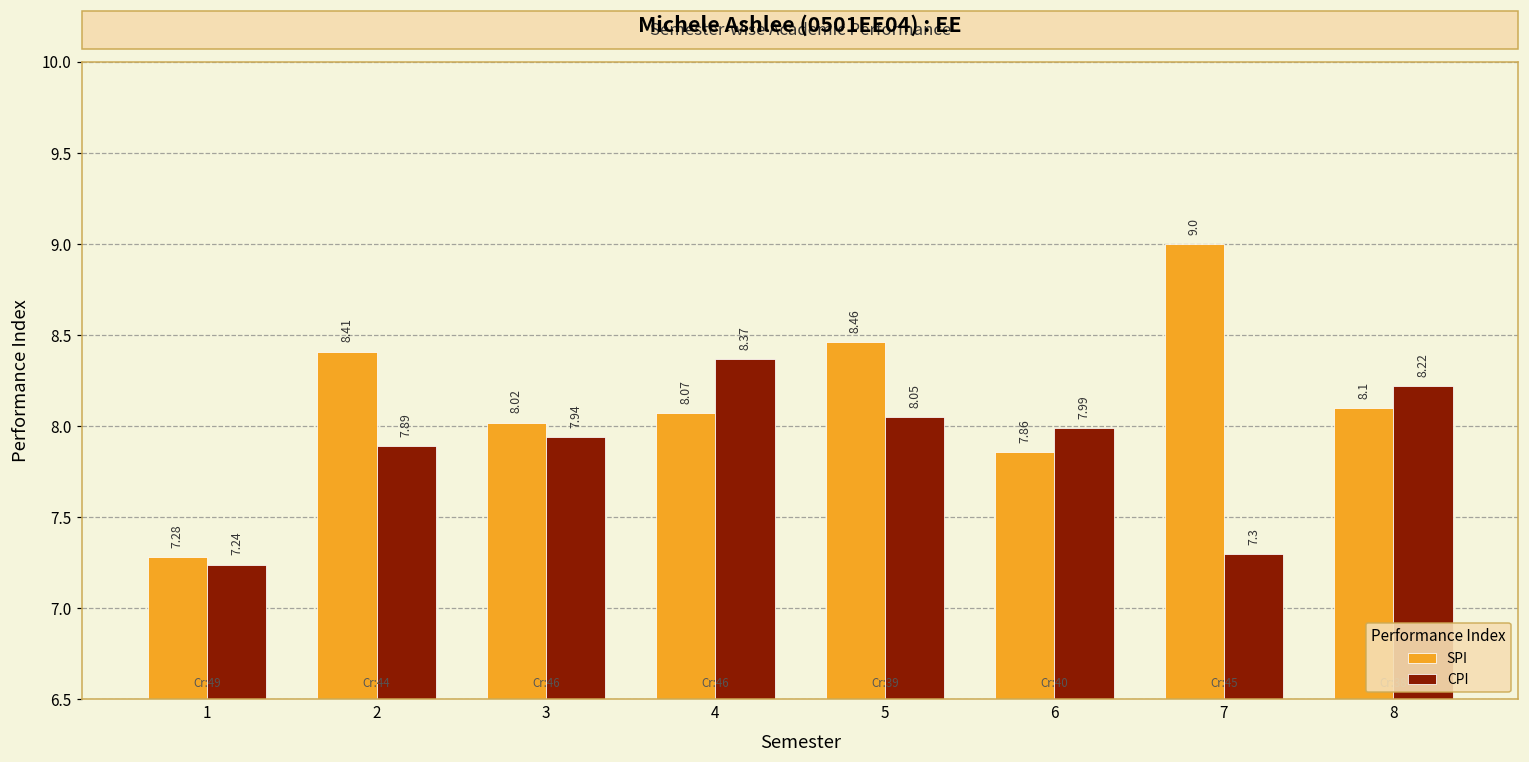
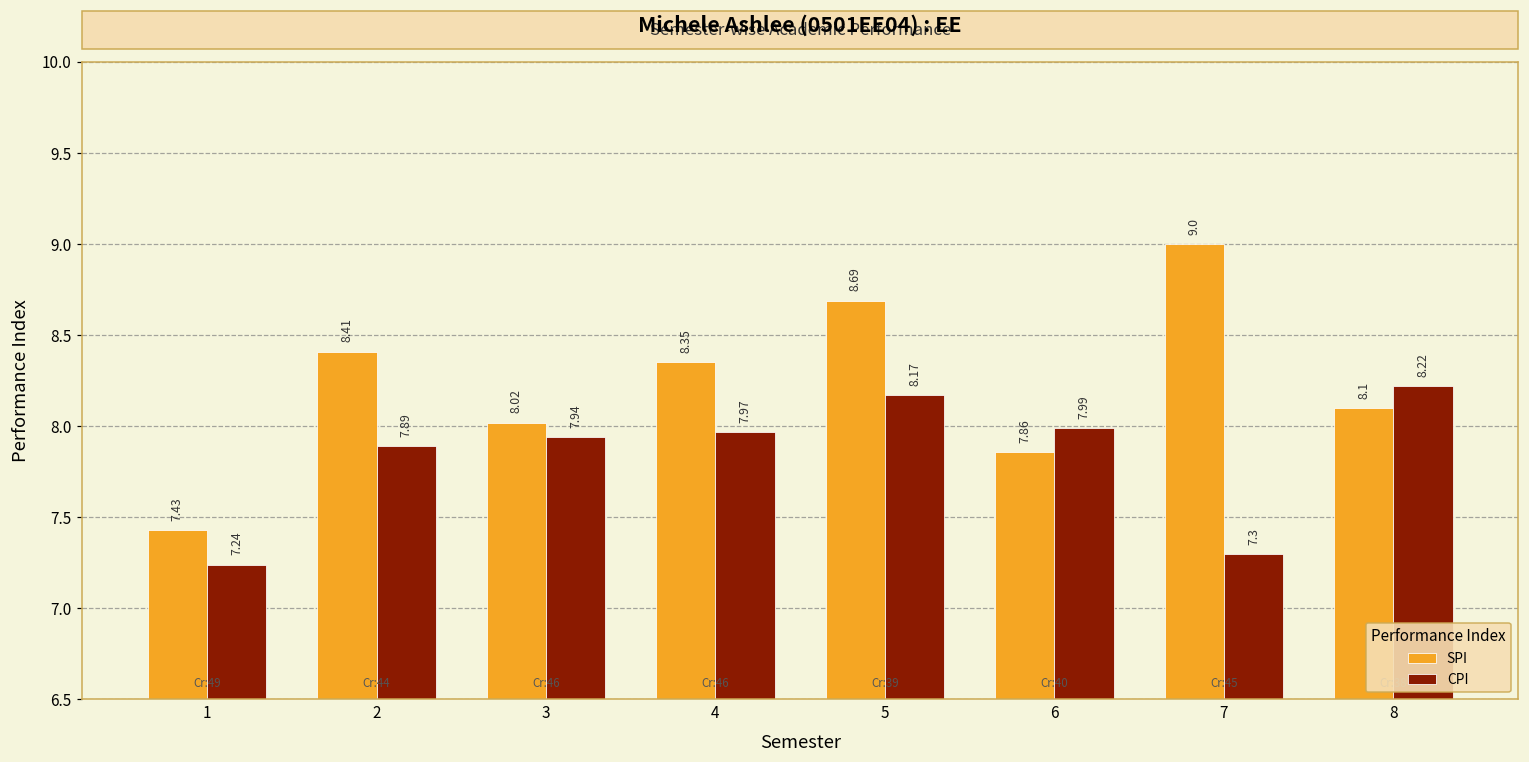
SPI, 1: 7.28 -> 7.43
SPI, 4: 8.07 -> 8.35
CPI, 4: 8.37 -> 7.97
SPI, 5: 8.46 -> 8.69
CPI, 5: 8.05 -> 8.17
